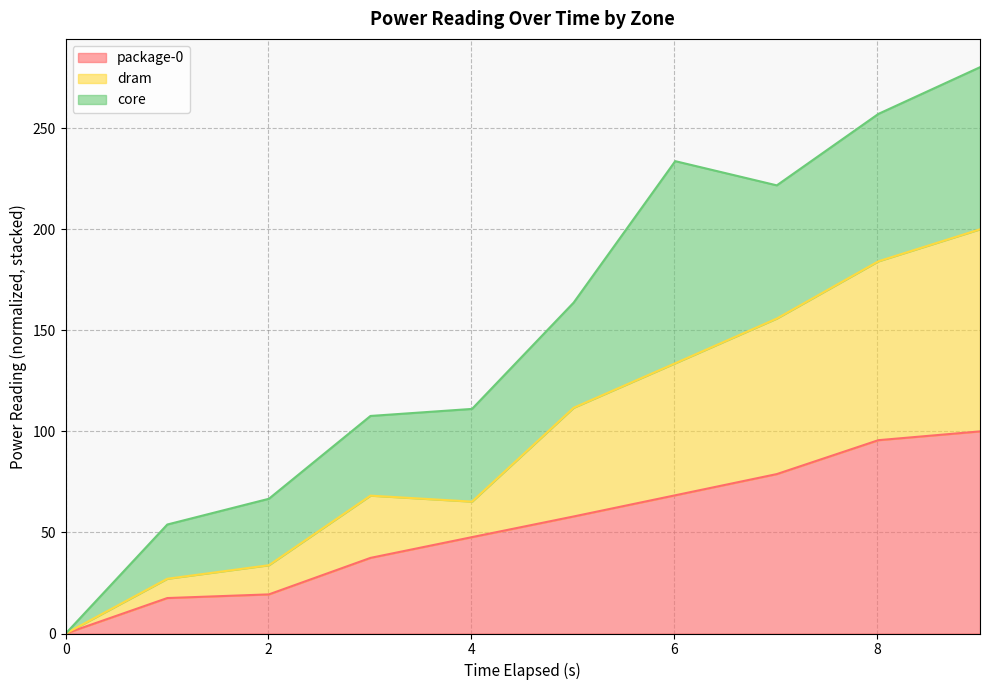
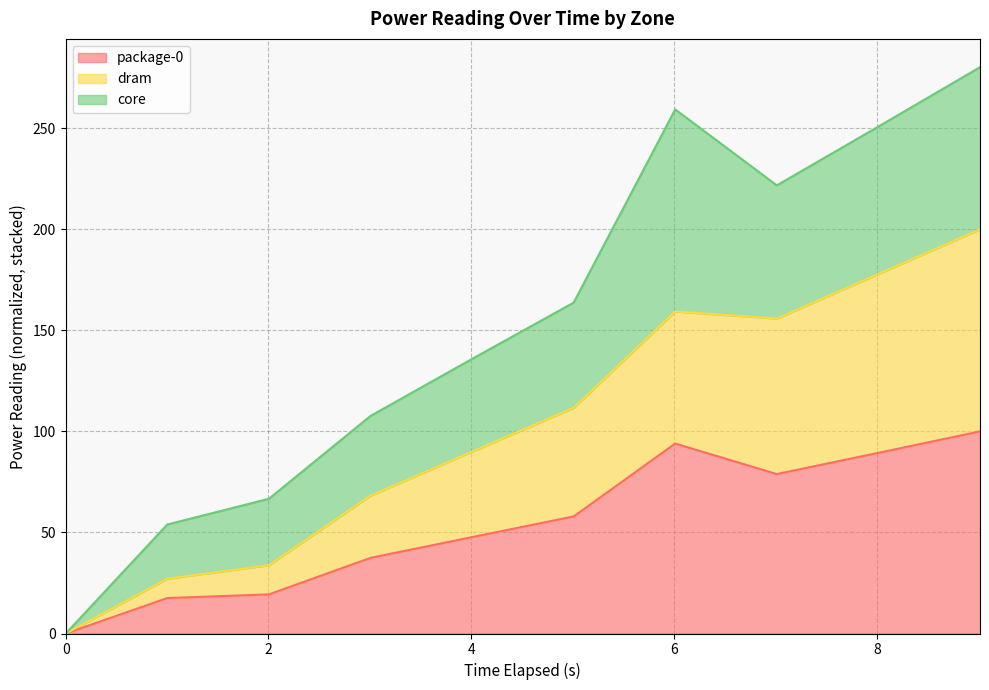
dram, 4: 18 -> 42
package-0, 6: 68 -> 94
package-0, 8: 96 -> 89
